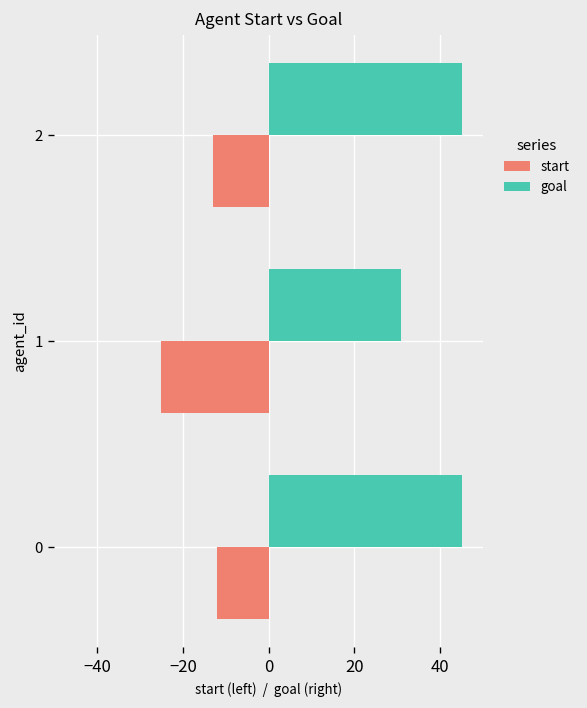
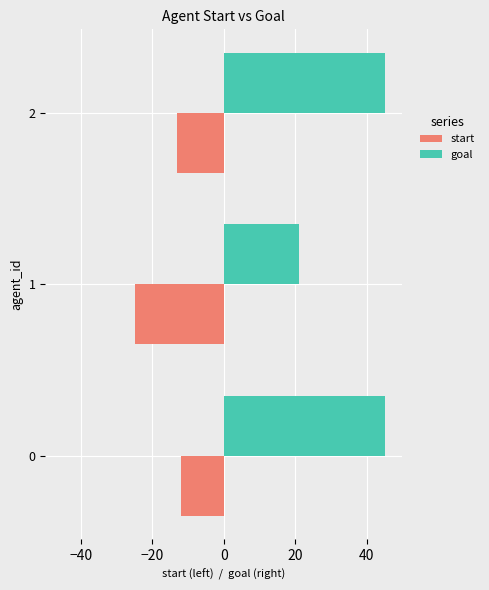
goal, 1: 31 -> 21
